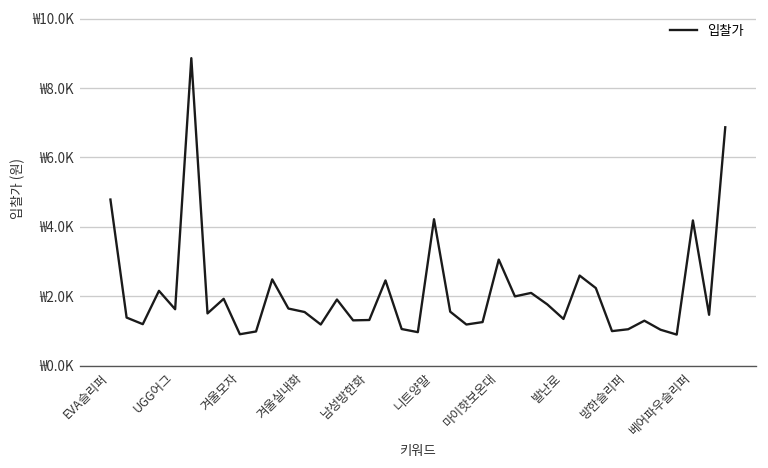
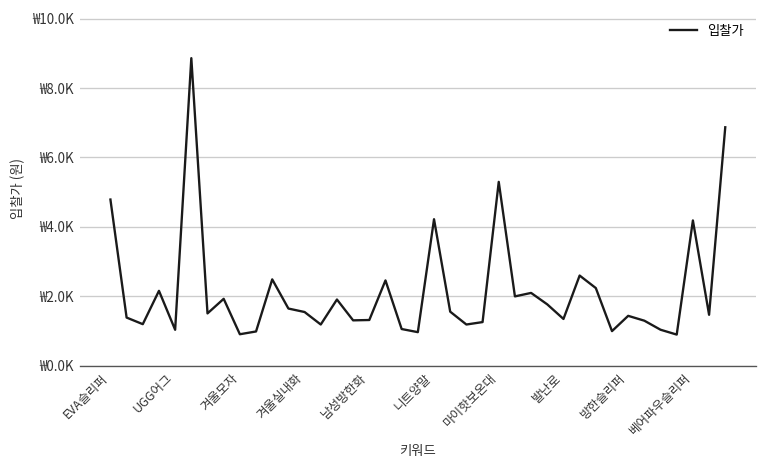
UGG어그: ₩1600 -> ₩1000
마이핫보온대: ₩3100 -> ₩5300
방한슬리퍼: ₩1100 -> ₩1400
